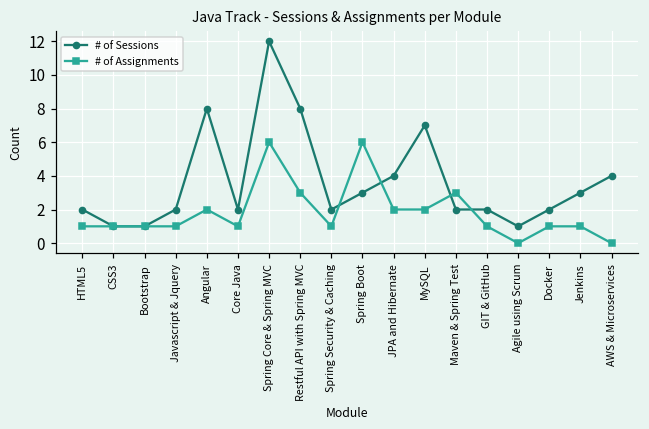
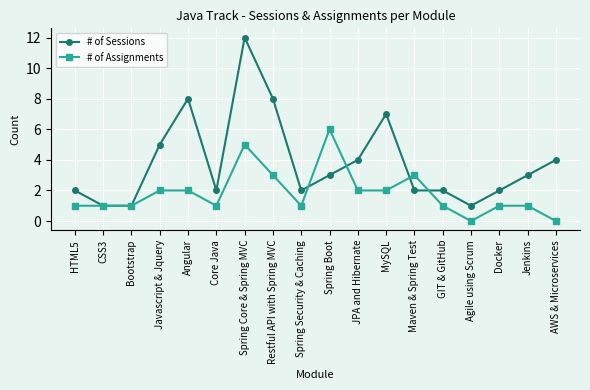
# of Sessions, Javascript & Jquery: 2 -> 5
# of Assignments, Javascript & Jquery: 1 -> 2
# of Assignments, Spring Core & Spring MVC: 6 -> 5
